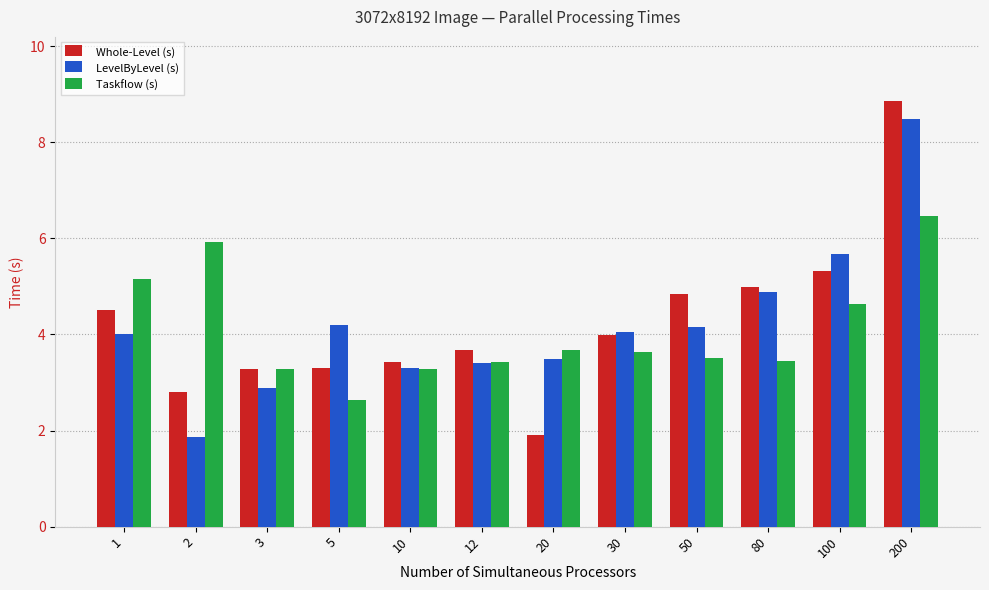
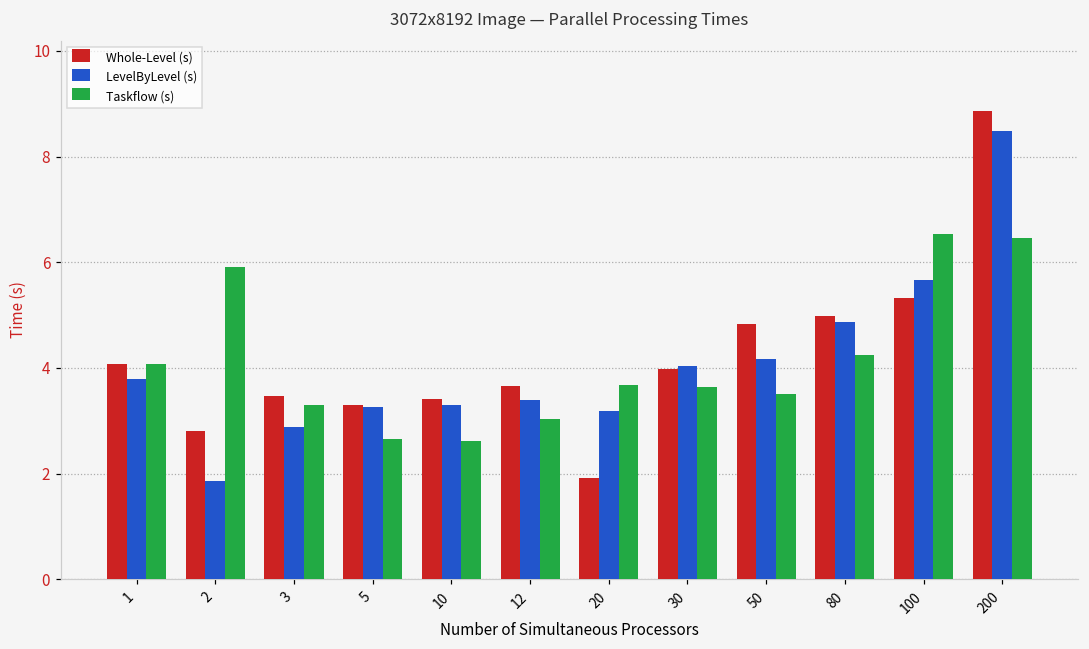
Whole-Level (s), 1: 4.5 -> 4.1
LevelByLevel (s), 1: 4.0 -> 3.8
Taskflow (s), 1: 5.2 -> 4.1
Whole-Level (s), 3: 3.3 -> 3.5
LevelByLevel (s), 5: 4.2 -> 3.3
Taskflow (s), 10: 3.3 -> 2.6
Taskflow (s), 12: 3.4 -> 3.0
LevelByLevel (s), 20: 3.5 -> 3.2
Taskflow (s), 80: 3.4 -> 4.2
Taskflow (s), 100: 4.6 -> 6.5
